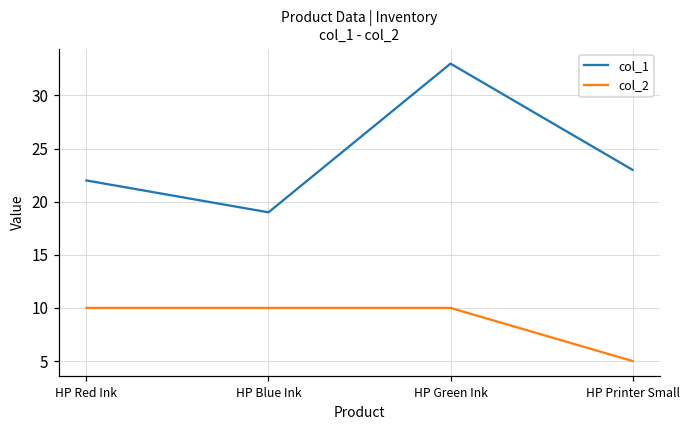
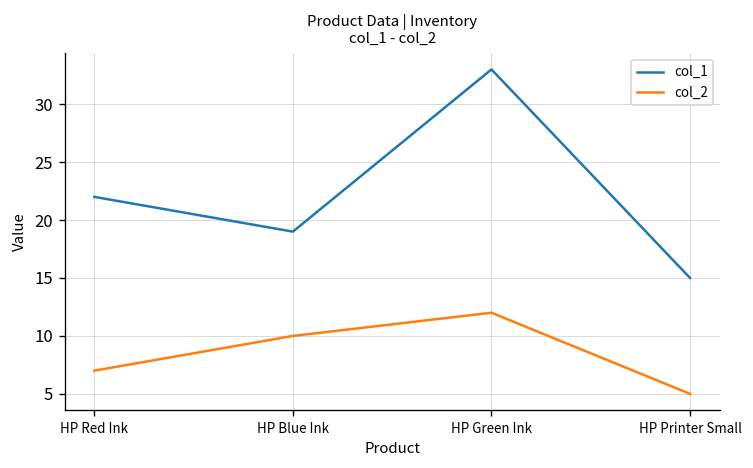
col_2, HP Red Ink: 10 -> 7
col_2, HP Green Ink: 10 -> 12
col_1, HP Printer Small: 23 -> 15
